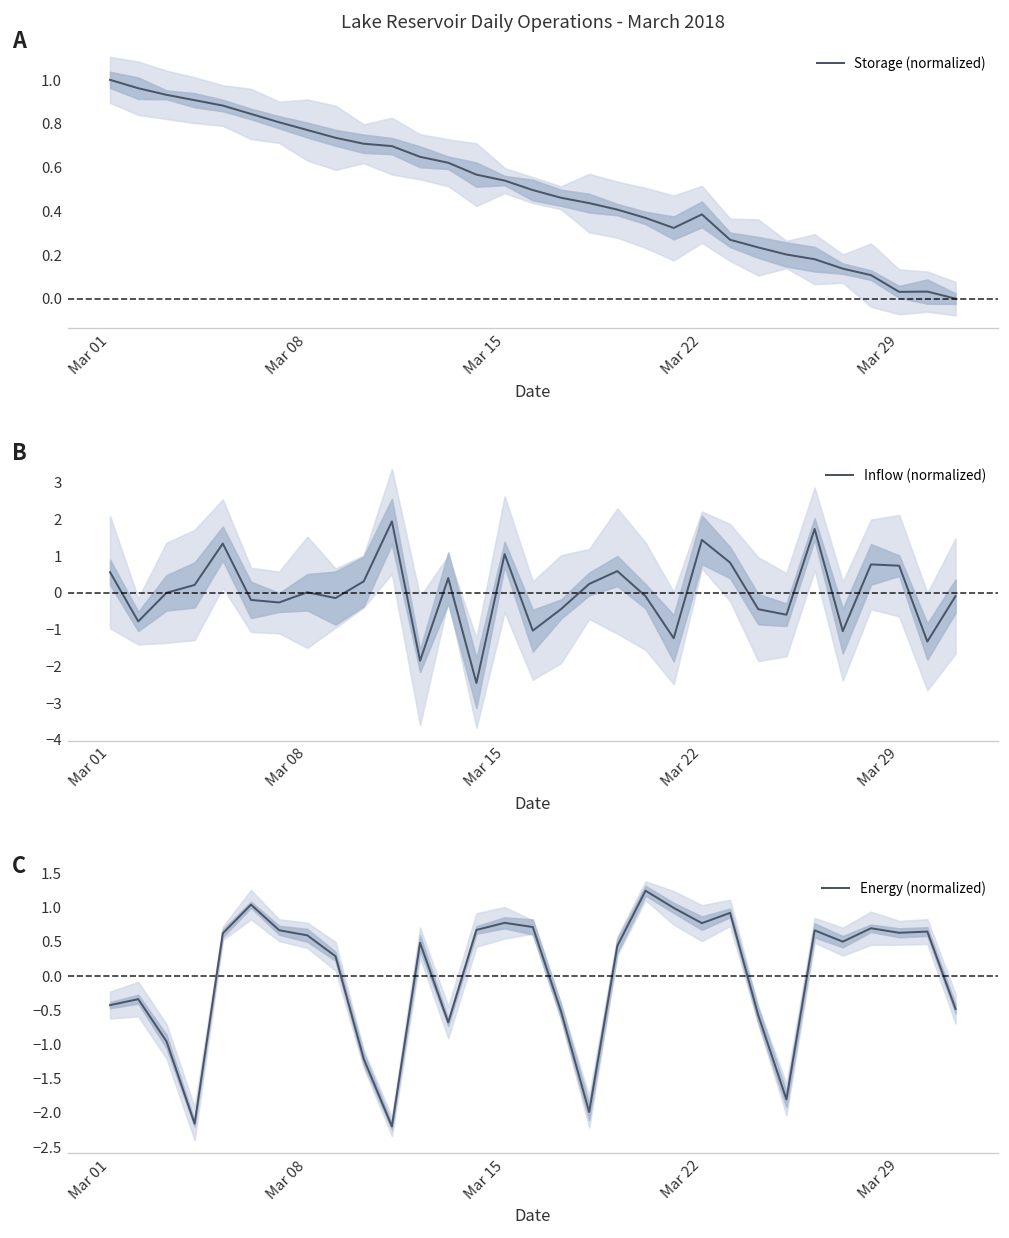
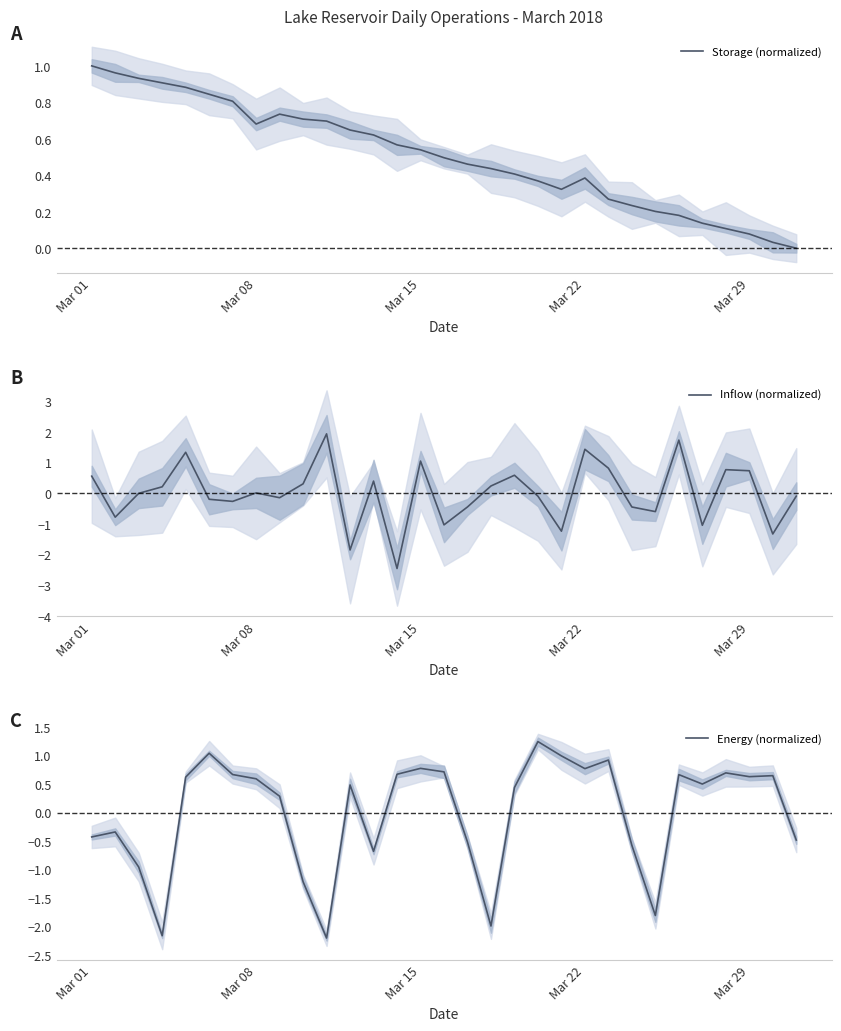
Lake Reservoir Daily Operations - March 2018, Storage (normalized), Mar 08: 0.77 -> 0.68
Lake Reservoir Daily Operations - March 2018, Storage (normalized), Mar 29: 0.03 -> 0.08
